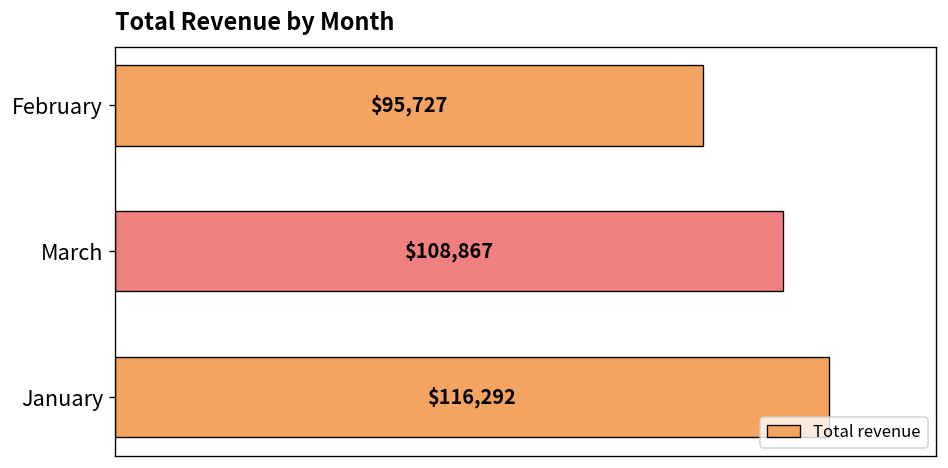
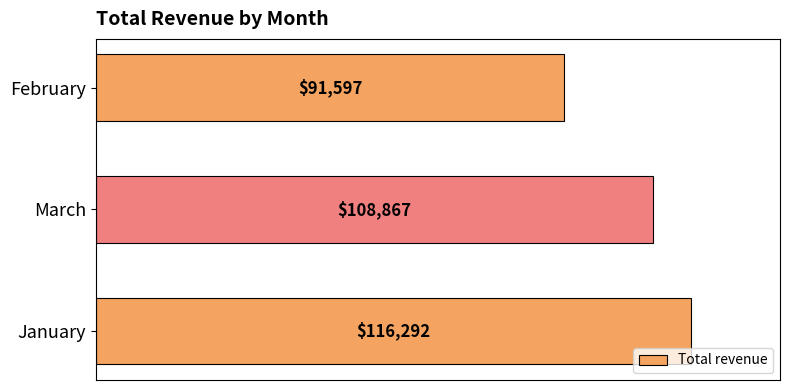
February: $95,727 -> $91,597
